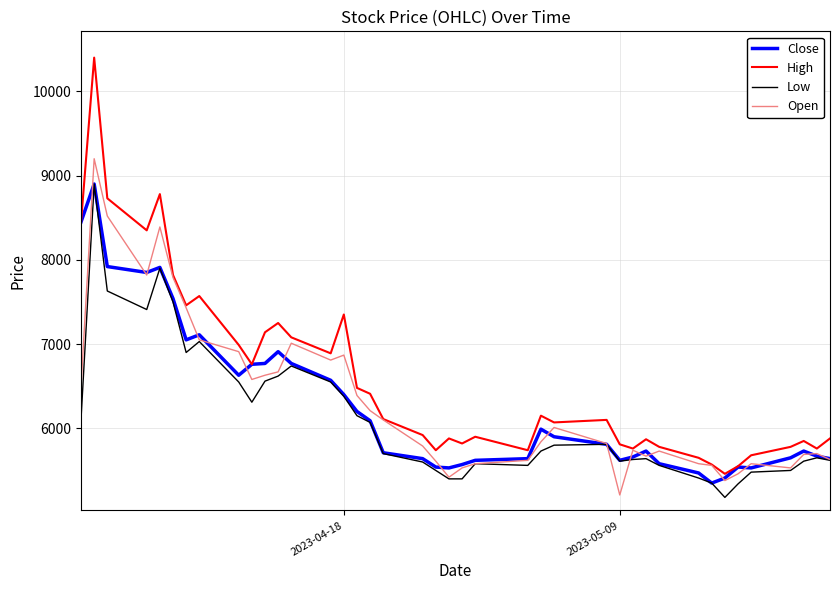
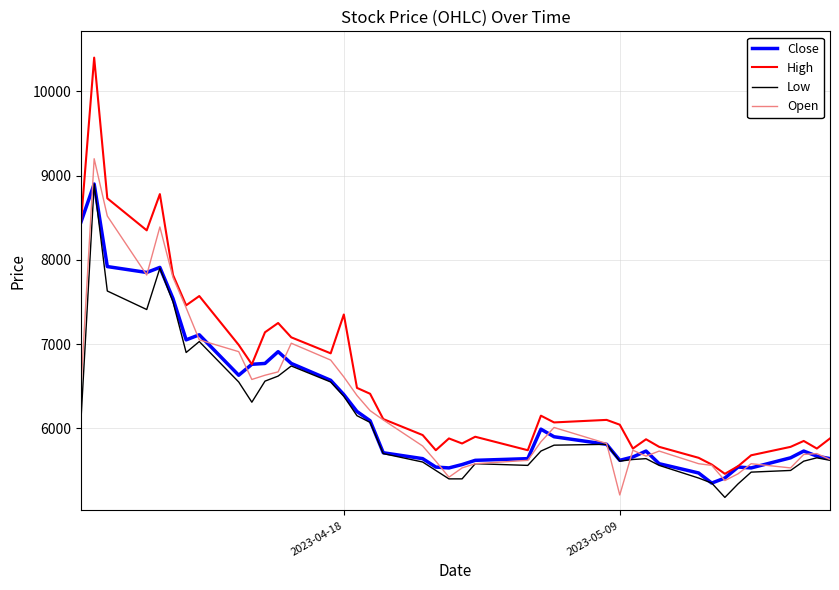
Open, 2023-04-18: 6900 -> 6600
High, 2023-05-09: 5800 -> 6000
